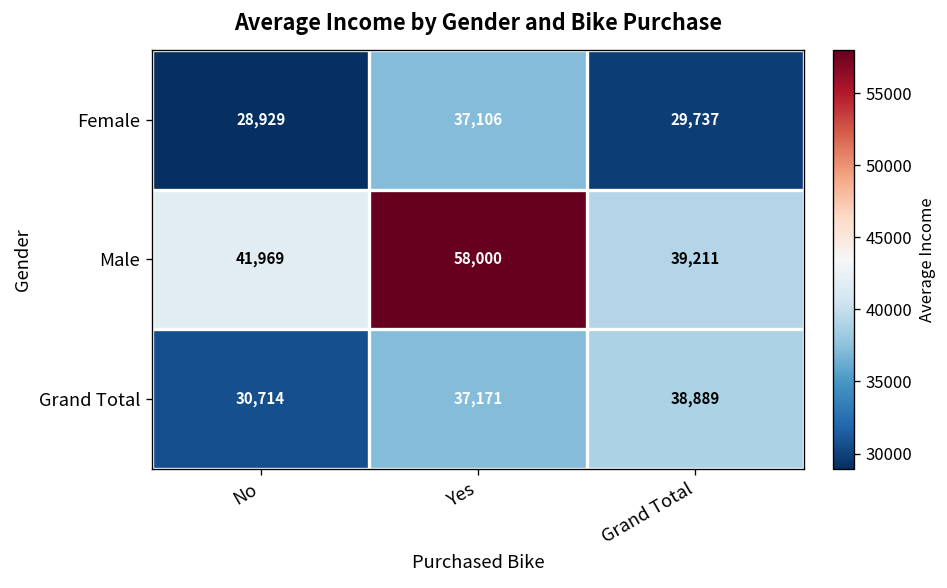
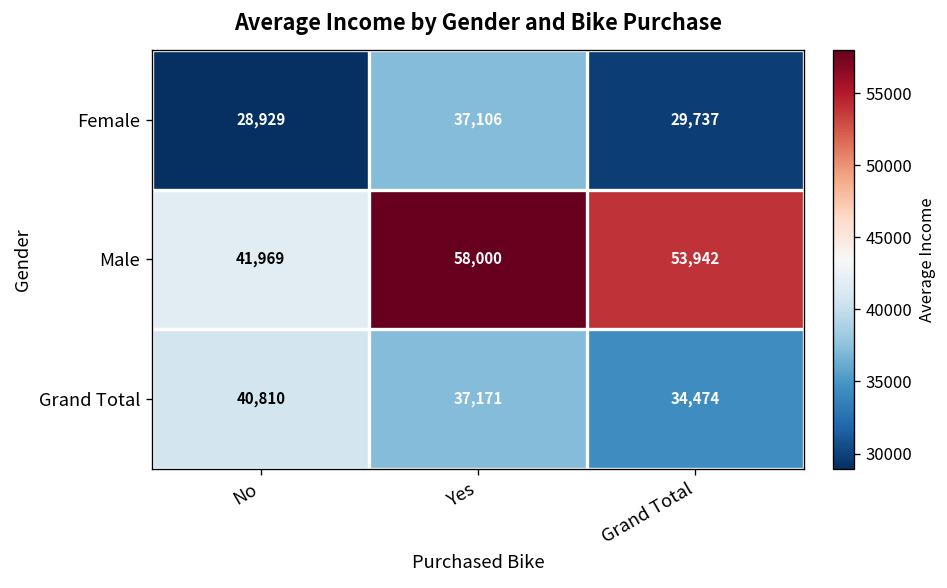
Male, Grand Total: 39,211 -> 53,942
Grand Total, No: 30,714 -> 40,810
Grand Total, Grand Total: 38,889 -> 34,474
